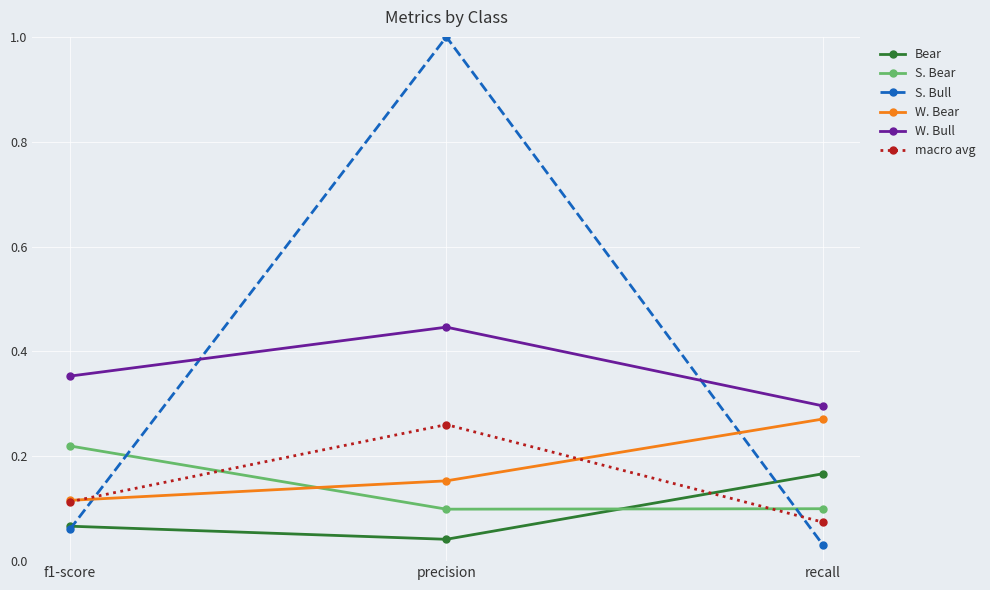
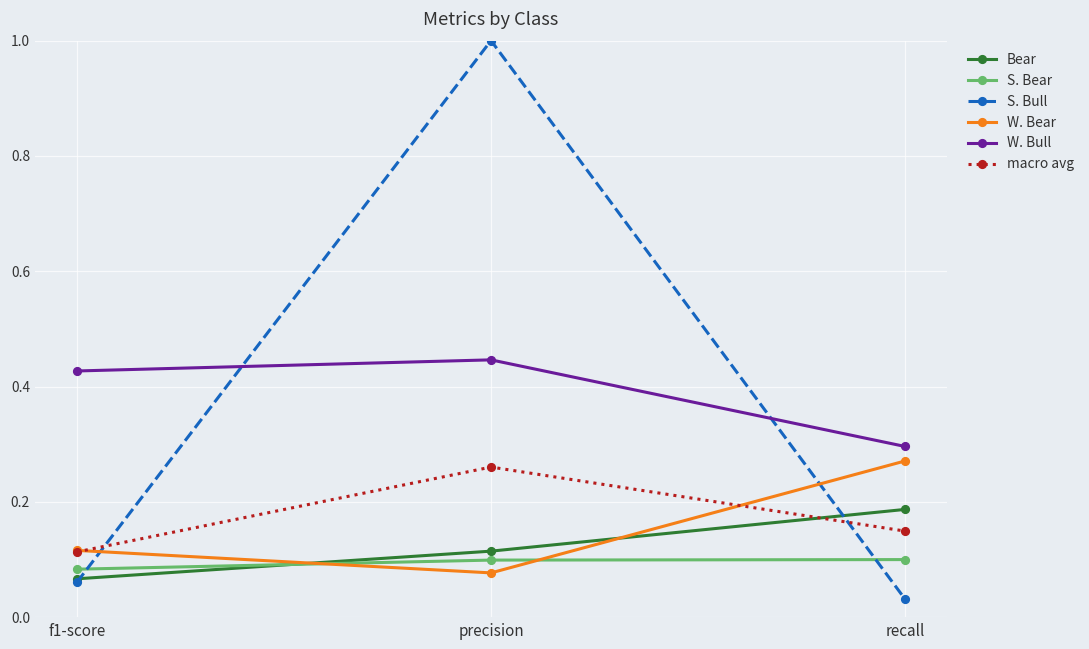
S. Bear, f1-score: 0.22 -> 0.08
W. Bull, f1-score: 0.35 -> 0.43
Bear, precision: 0.04 -> 0.11
W. Bear, precision: 0.15 -> 0.08
Bear, recall: 0.17 -> 0.19
macro avg, recall: 0.07 -> 0.15
